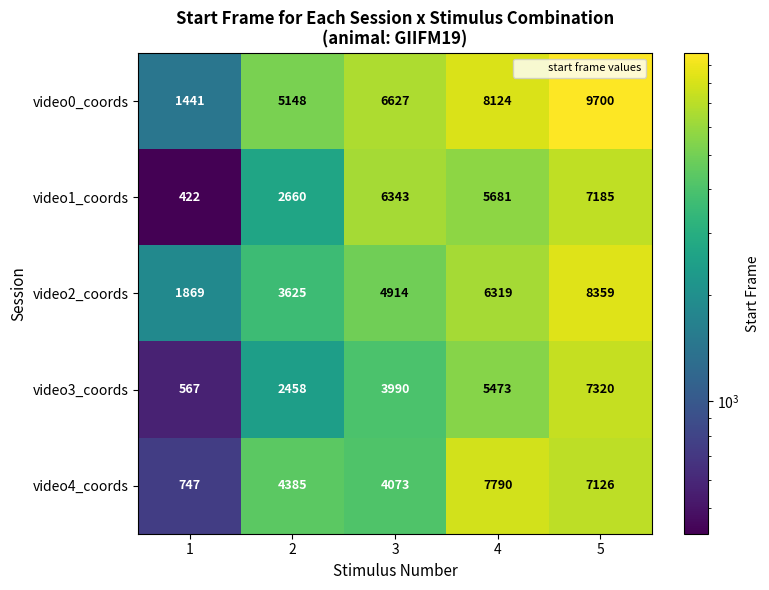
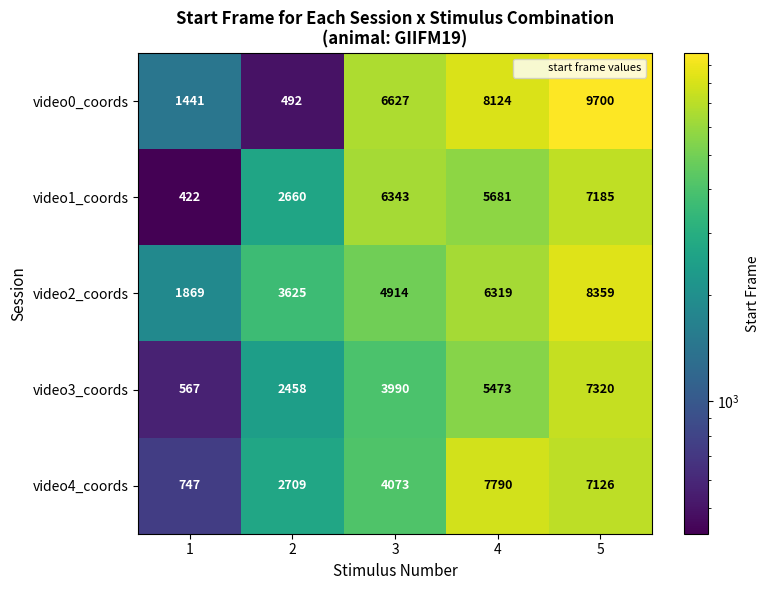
video0_coords, 2: 5148 -> 492
video4_coords, 2: 4385 -> 2709
